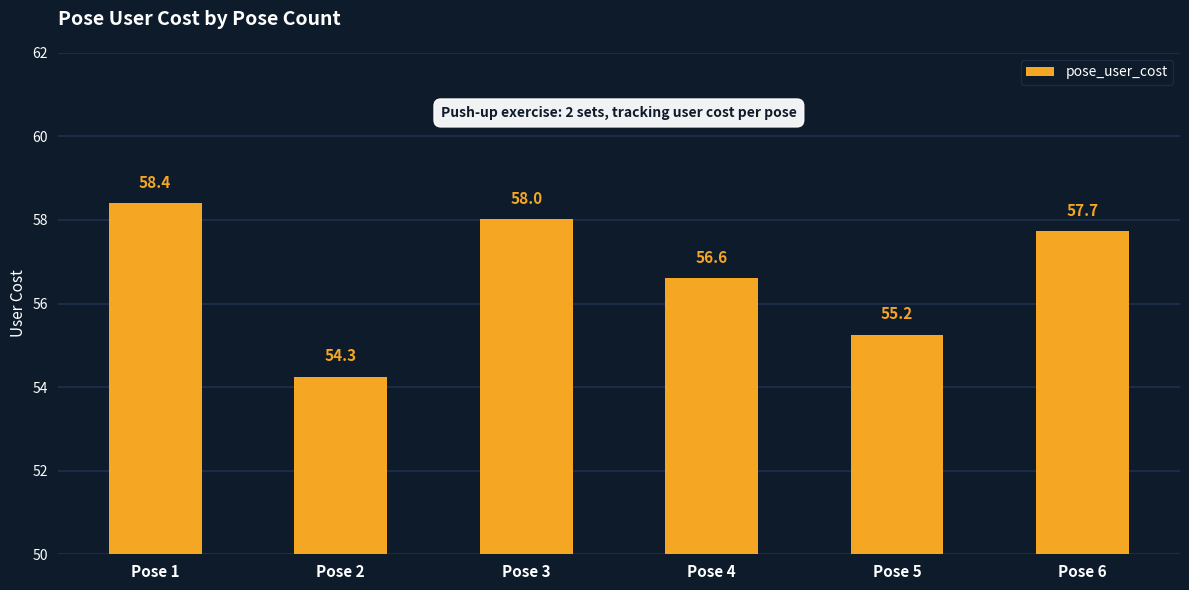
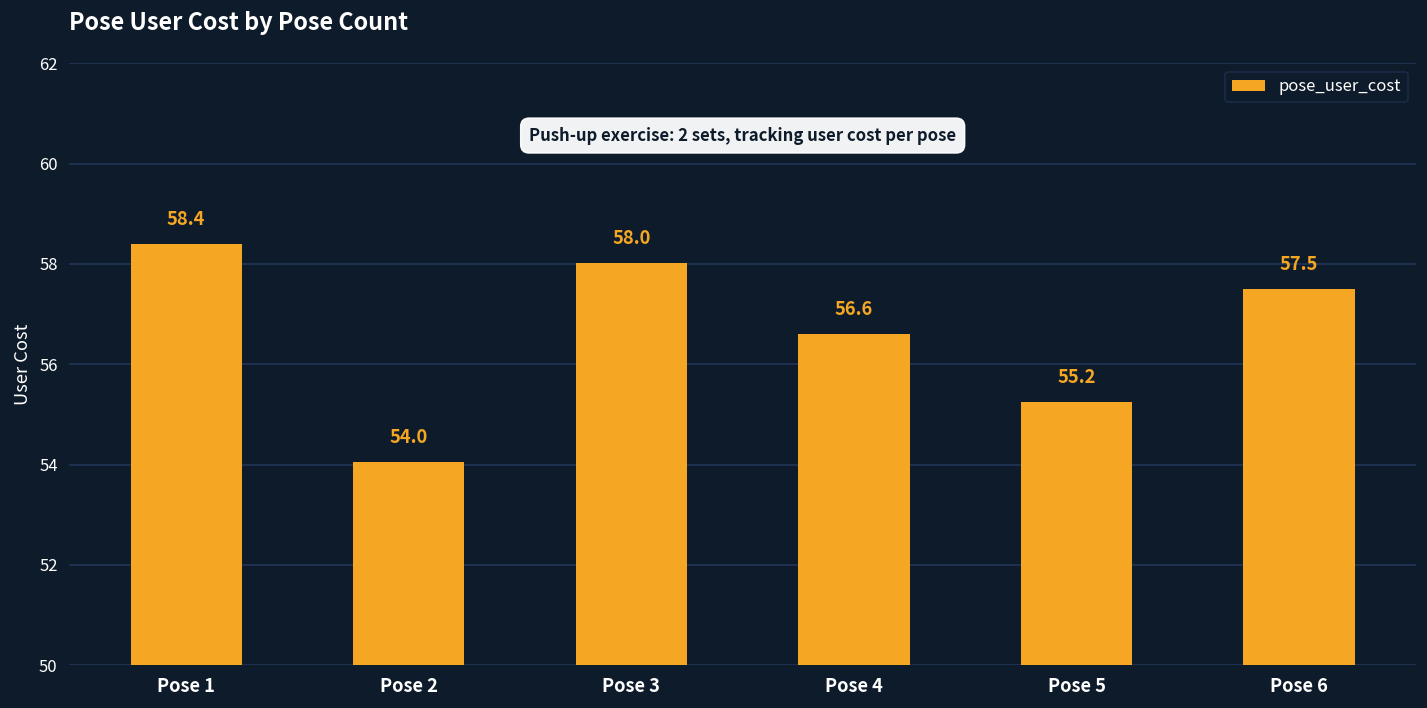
Pose 2: 54.3 -> 54.0
Pose 6: 57.7 -> 57.5
